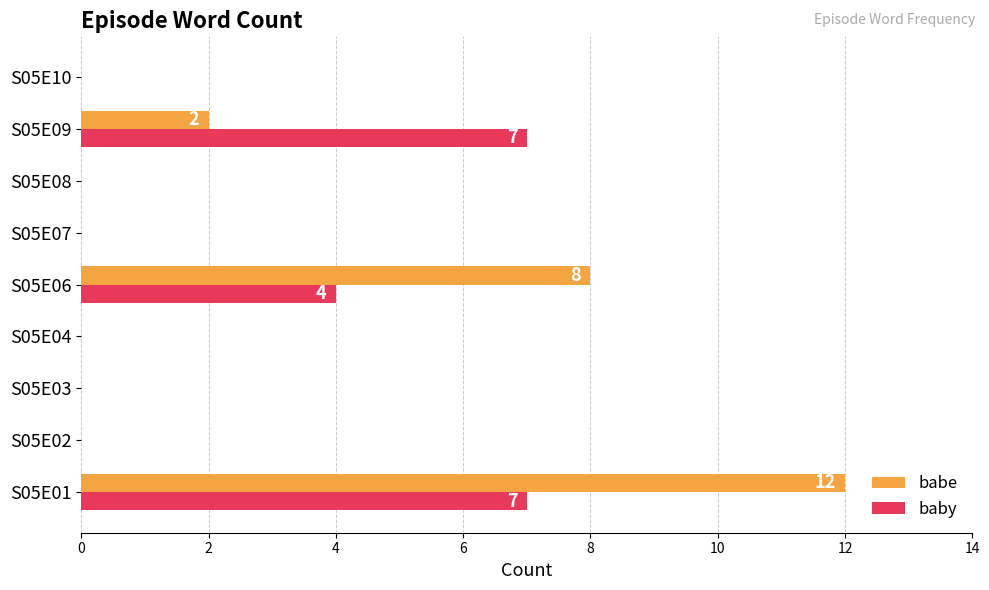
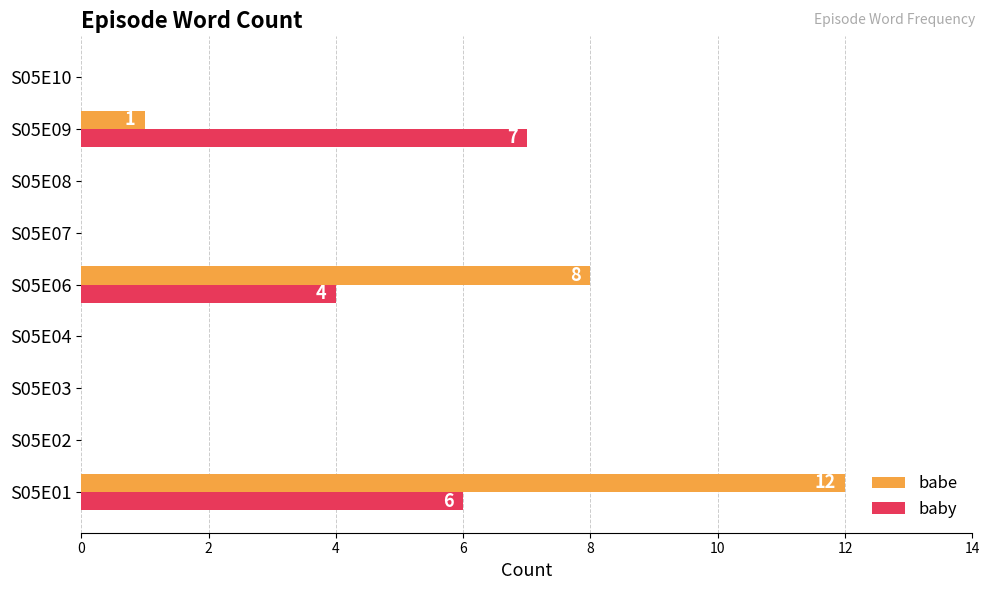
babe, S05E09: 2 -> 1
baby, S05E01: 7 -> 6
